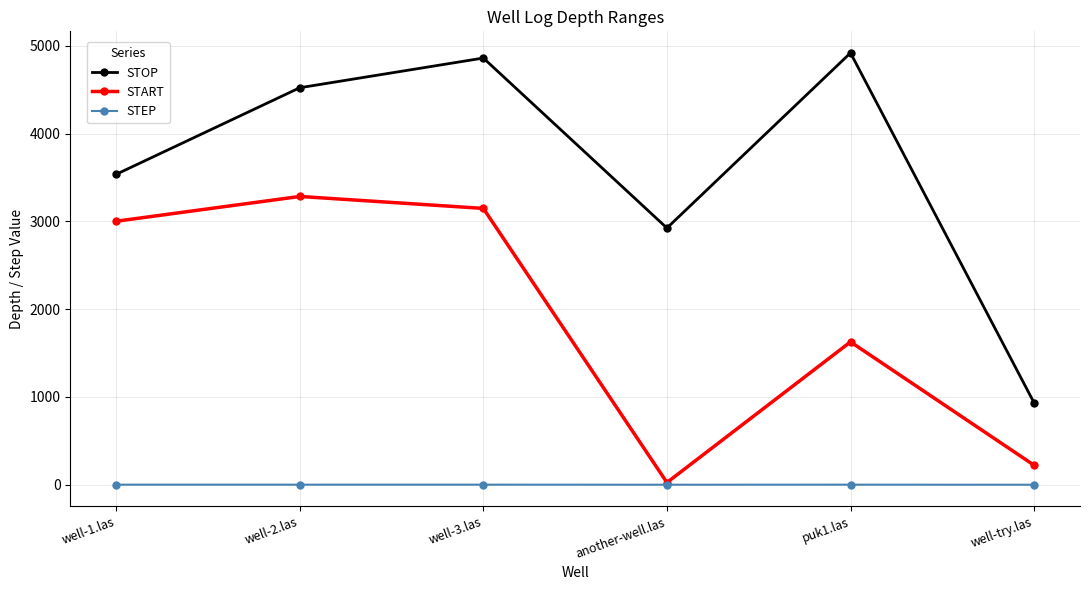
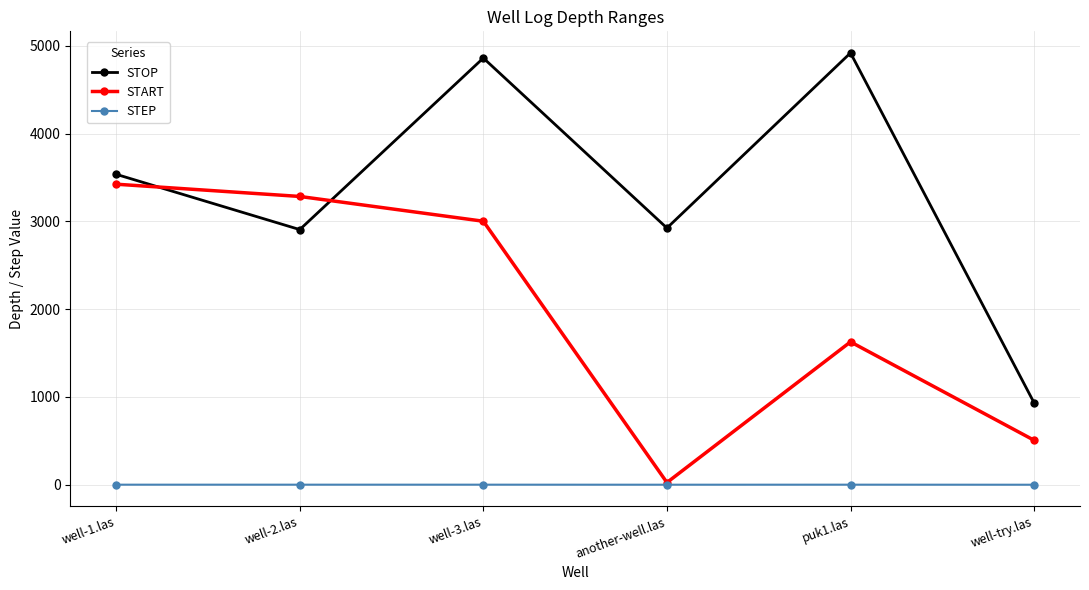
START, well-1.las: 3000 -> 3400
STOP, well-2.las: 4500 -> 2900
START, well-3.las: 3100 -> 3000
START, well-try.las: 200 -> 500
